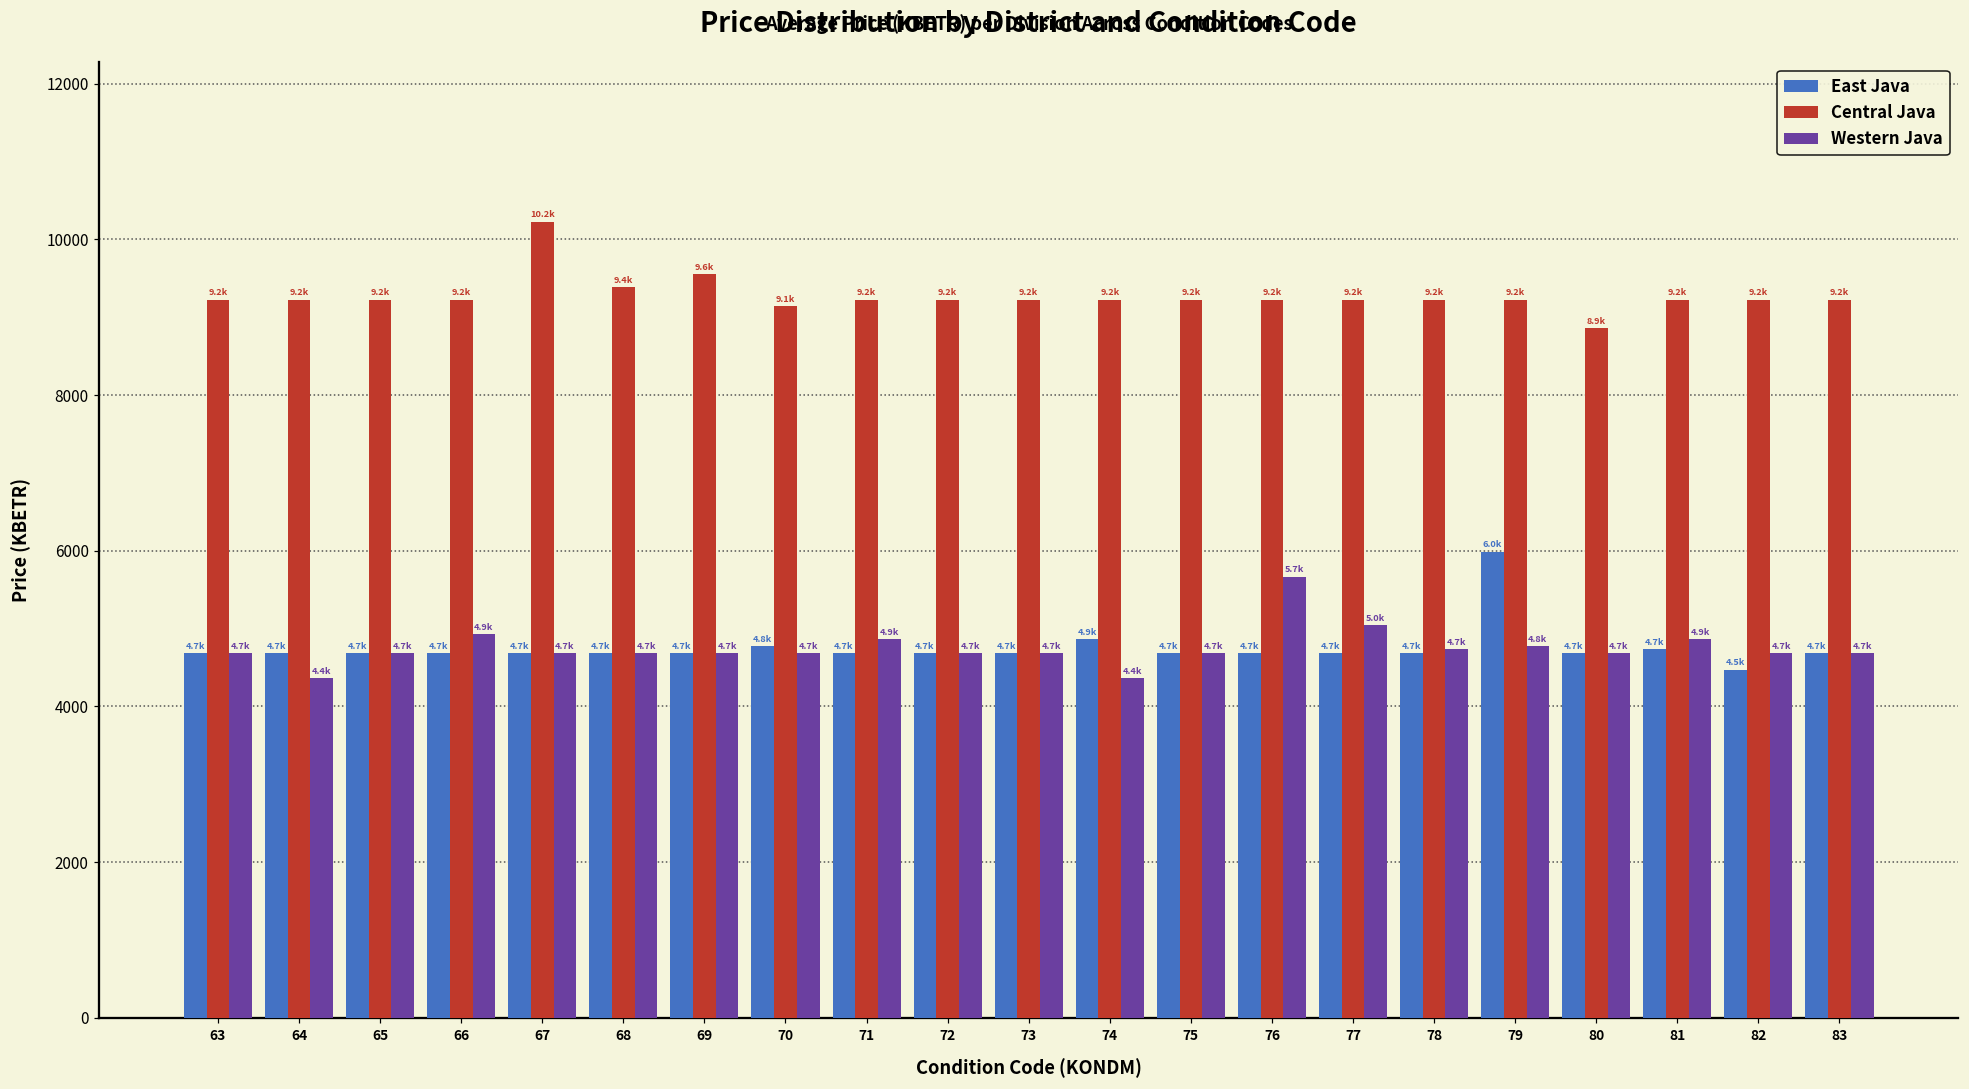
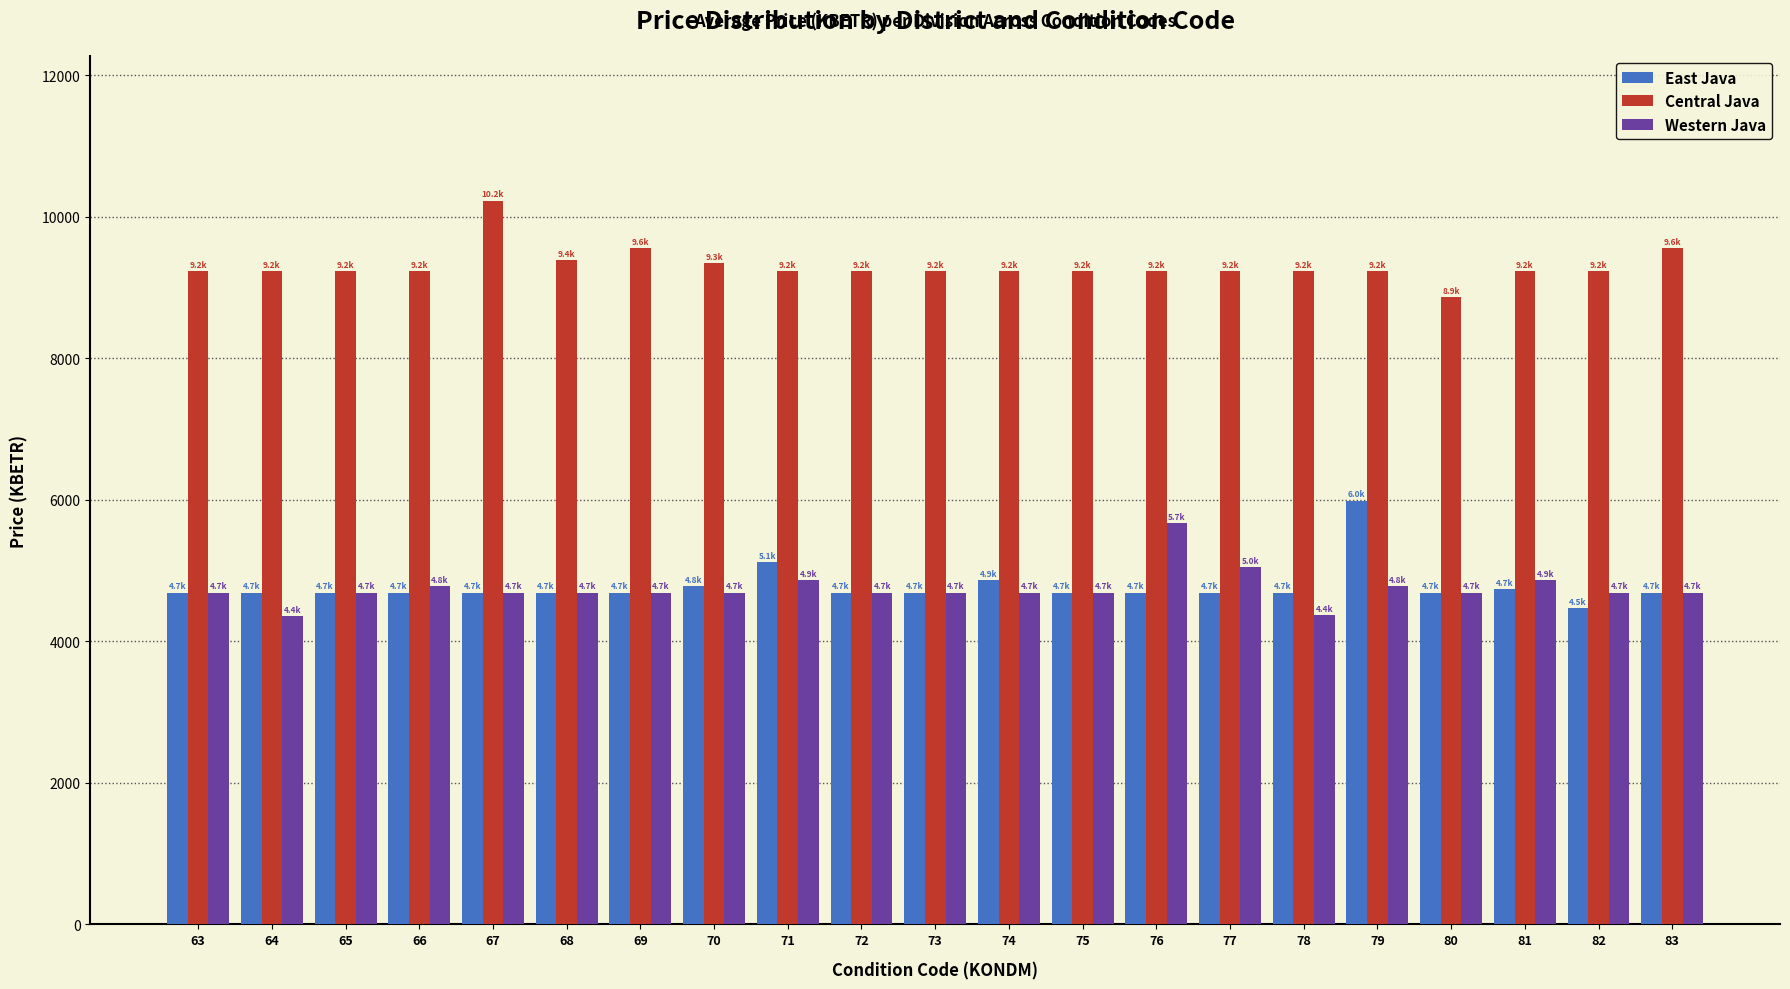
Western Java, 66: 4.9k -> 4.8k
Central Java, 70: 9.1k -> 9.3k
East Java, 71: 4.7k -> 5.1k
Western Java, 74: 4.4k -> 4.7k
Western Java, 78: 4.7k -> 4.4k
Central Java, 83: 9.2k -> 9.6k
